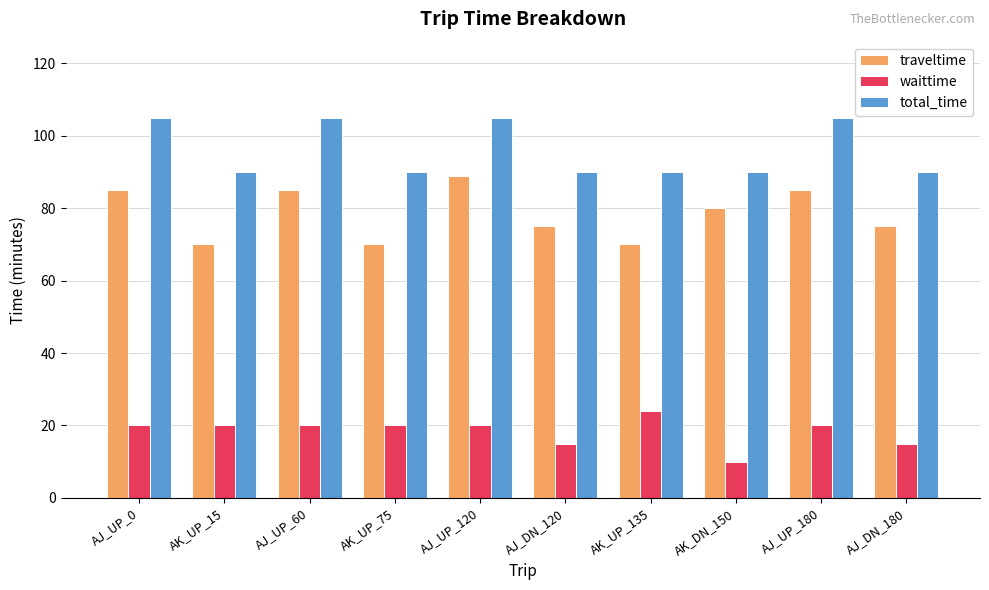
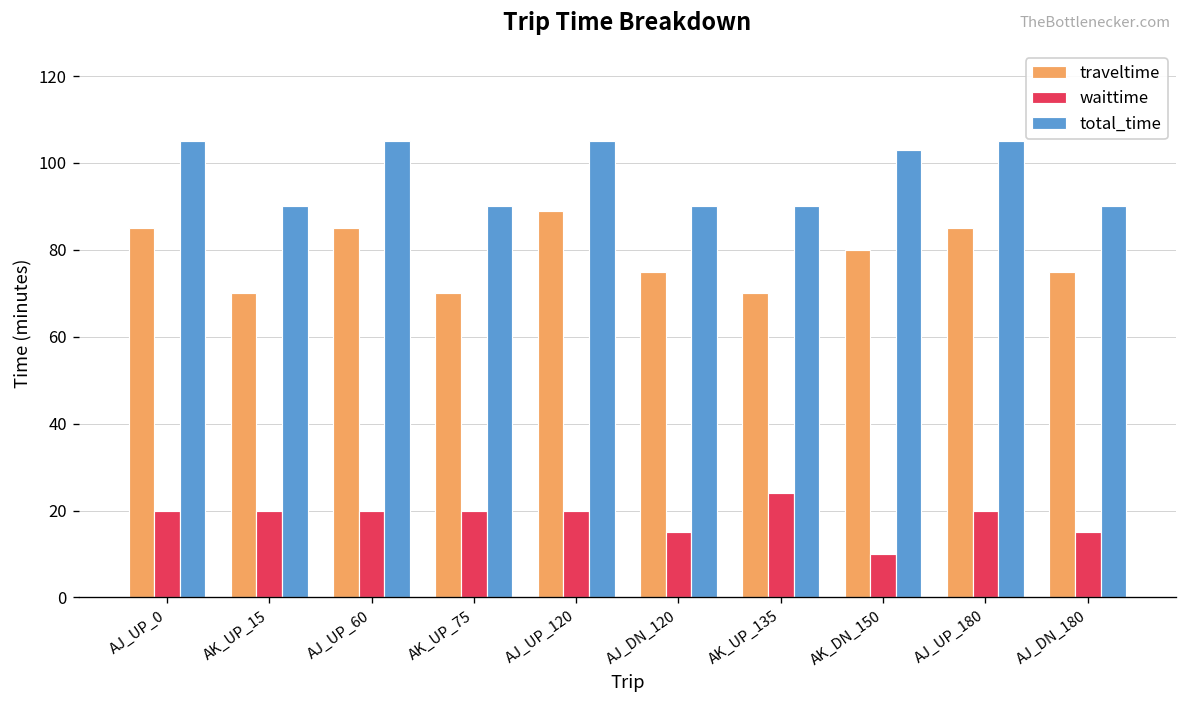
total_time, AK_DN_150: 90 -> 103
